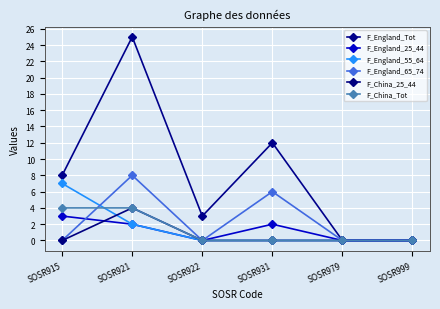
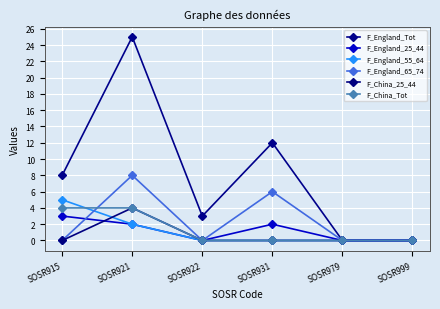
F_England_55_64, SOSR915: 7 -> 5
